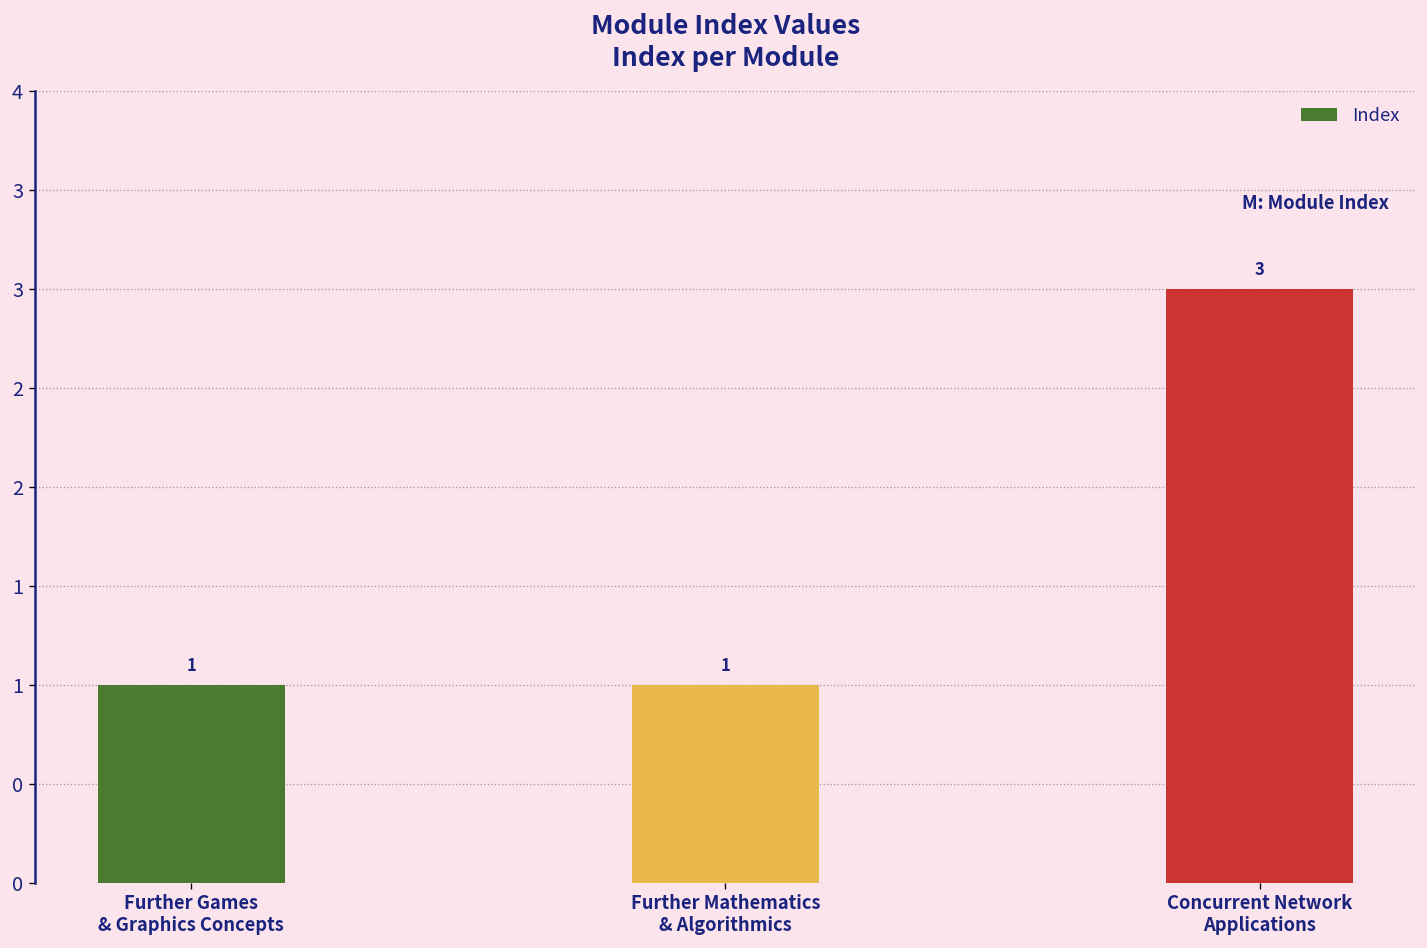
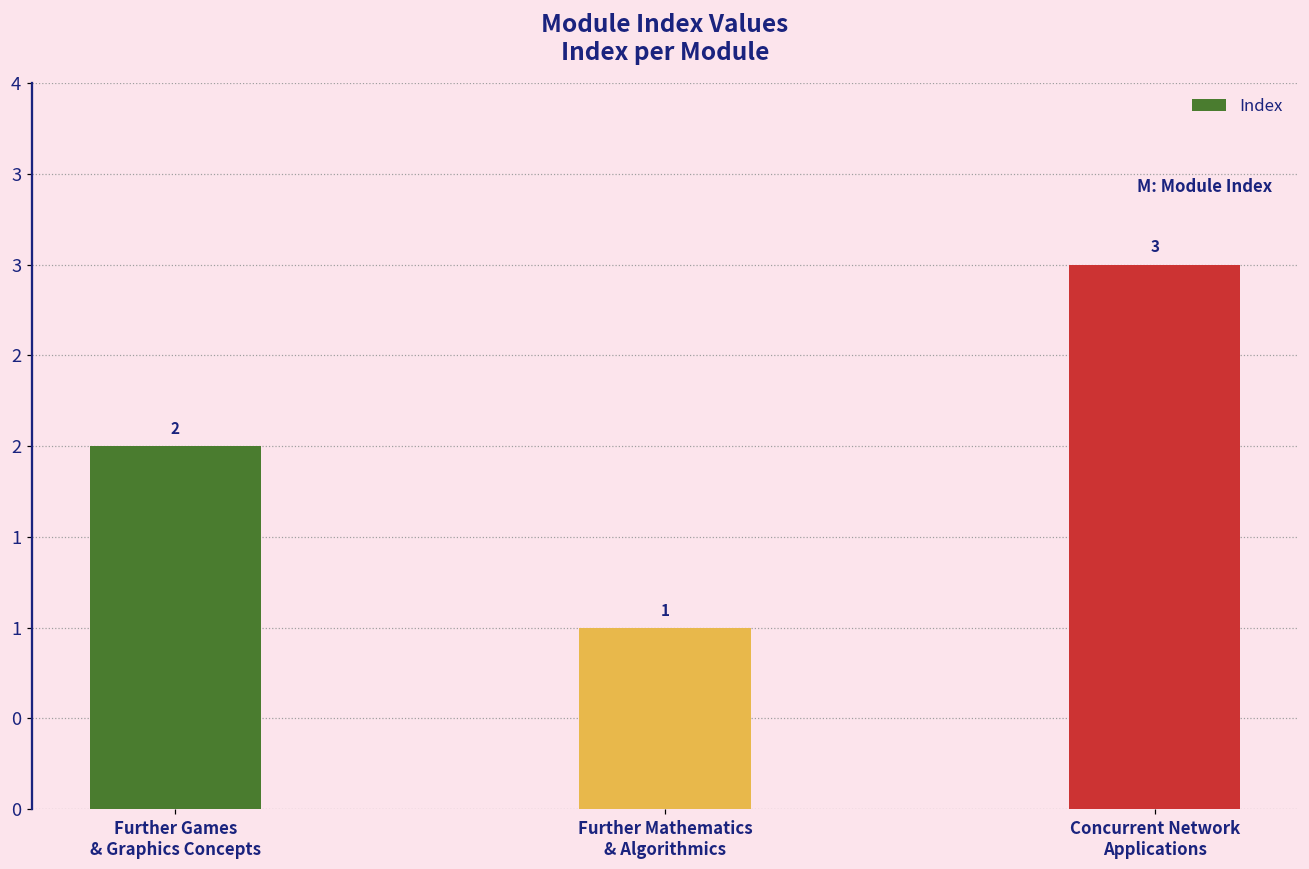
Further Games & Graphics Concepts: 1 -> 2
